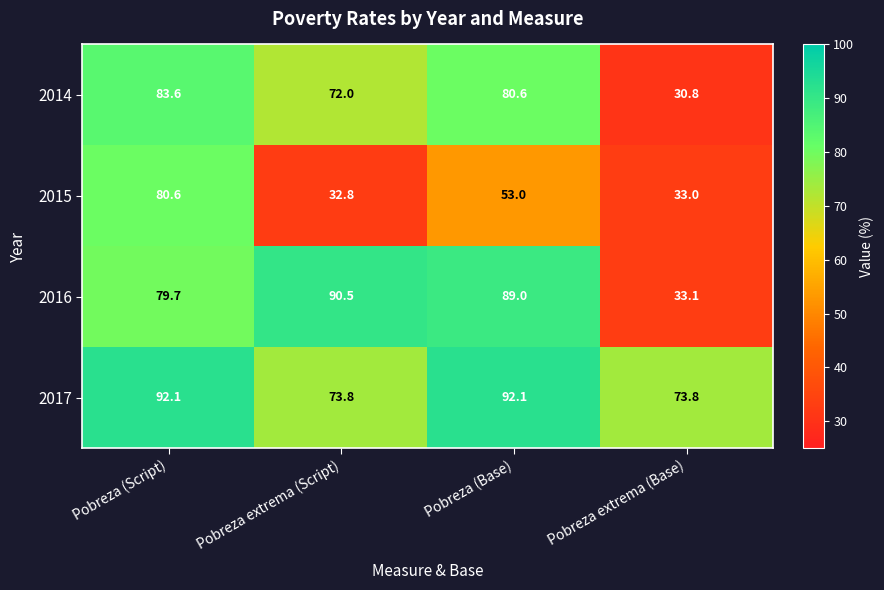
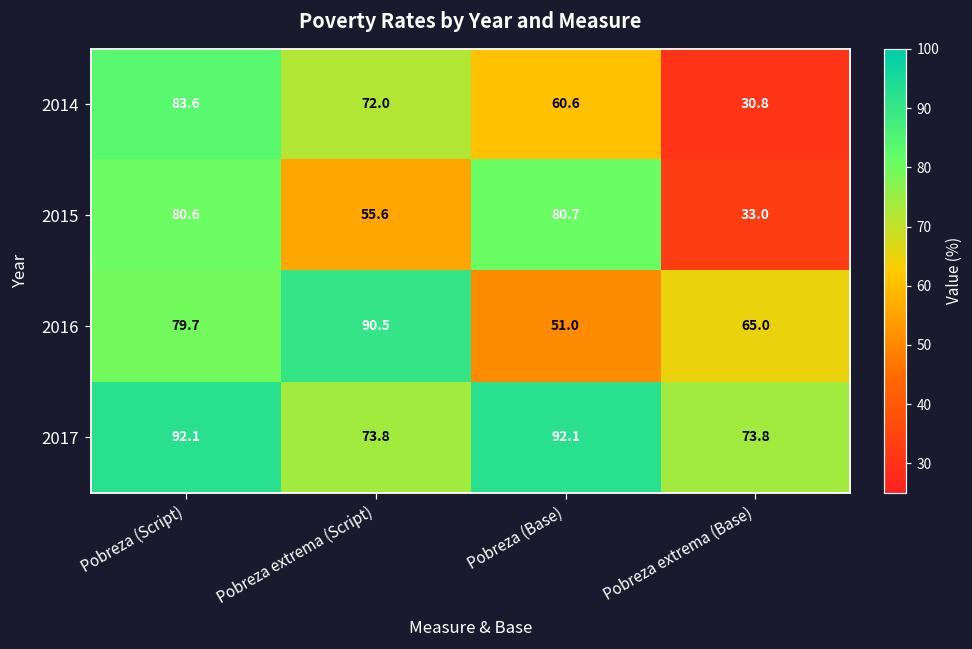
2014, Pobreza (Base): 80.6 -> 60.6
2015, Pobreza extrema (Script): 32.8 -> 55.6
2015, Pobreza (Base): 53.0 -> 80.7
2016, Pobreza (Base): 89.0 -> 51.0
2016, Pobreza extrema (Base): 33.1 -> 65.0
